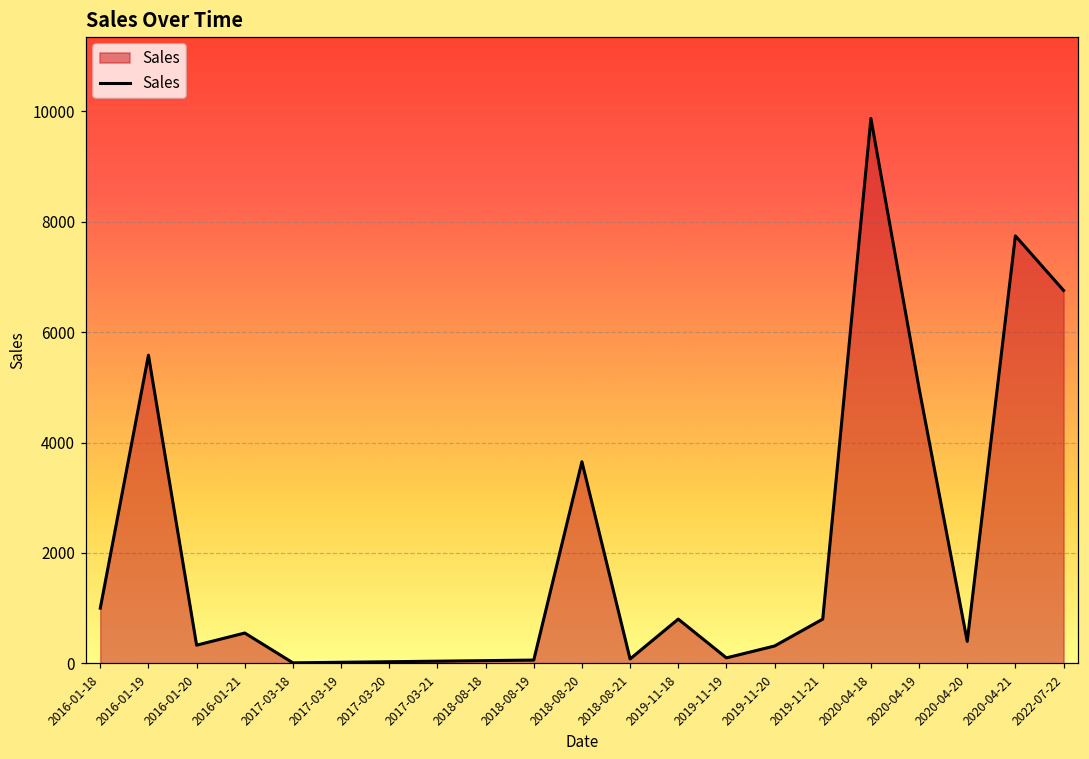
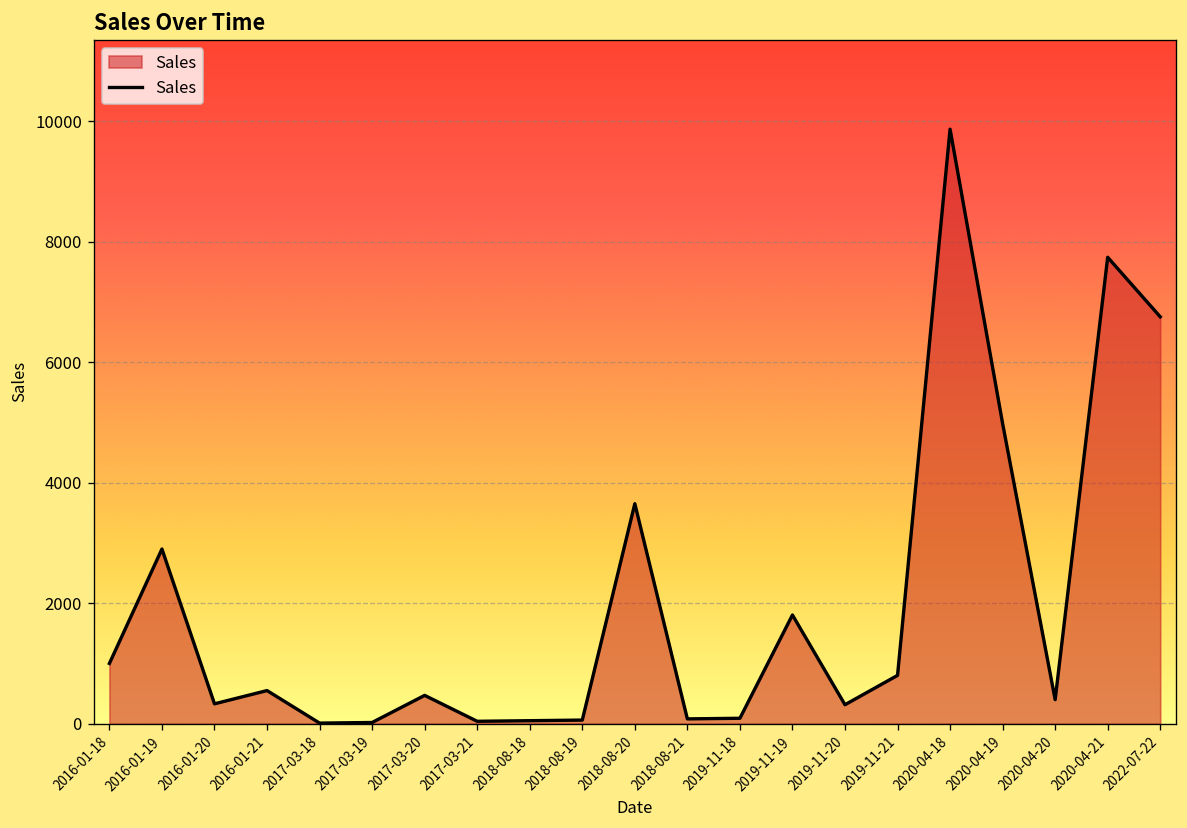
2016-01-19: 5600 -> 2900
2017-03-20: 0 -> 500
2019-11-18: 800 -> 100
2019-11-19: 100 -> 1800
